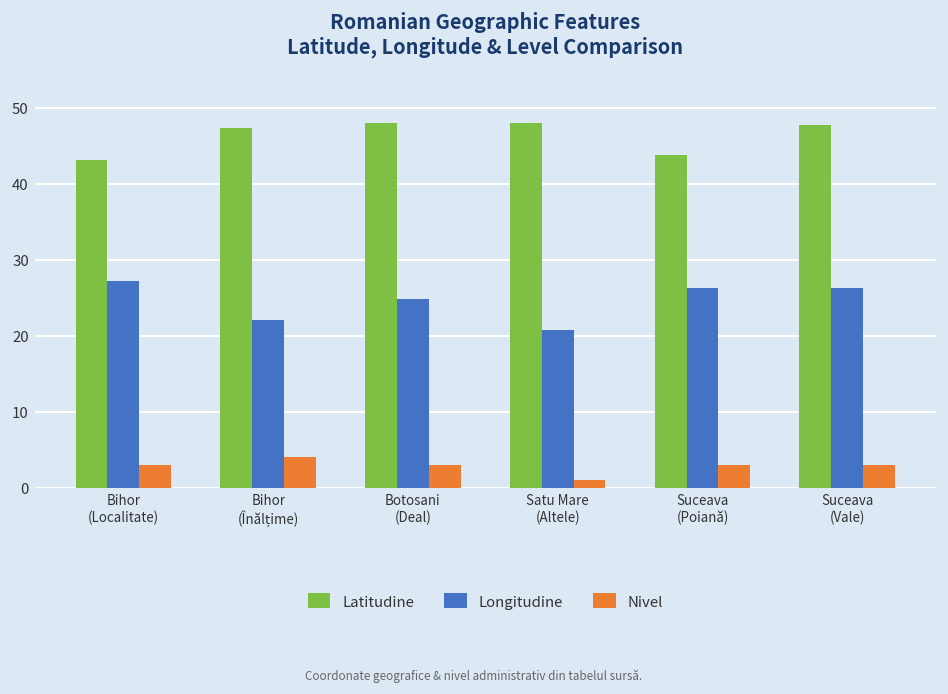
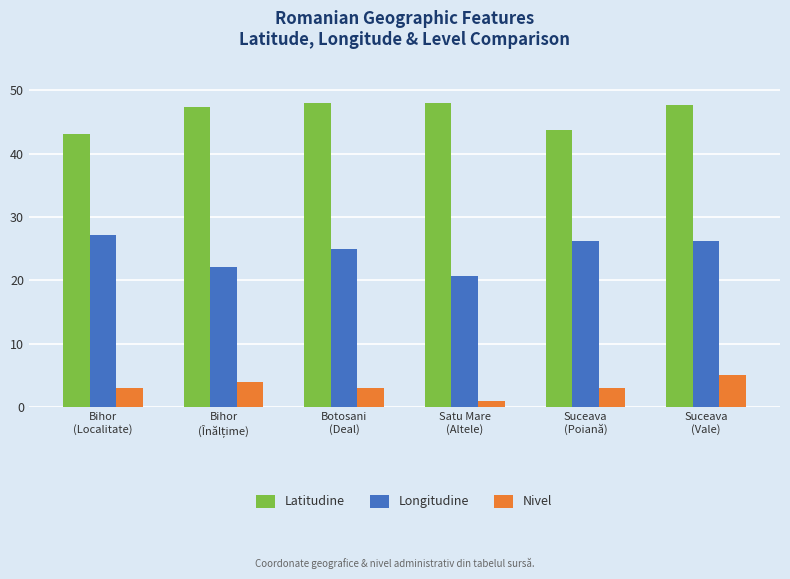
Nivel, Suceava (Vale): 3 -> 5
